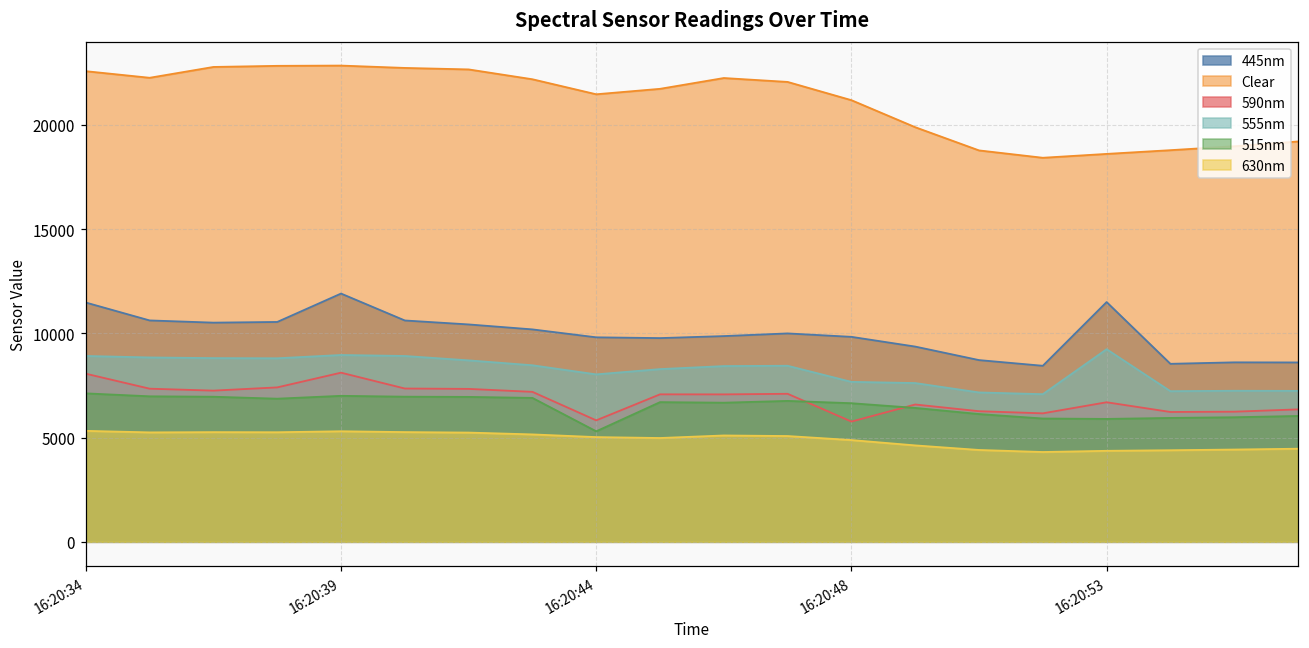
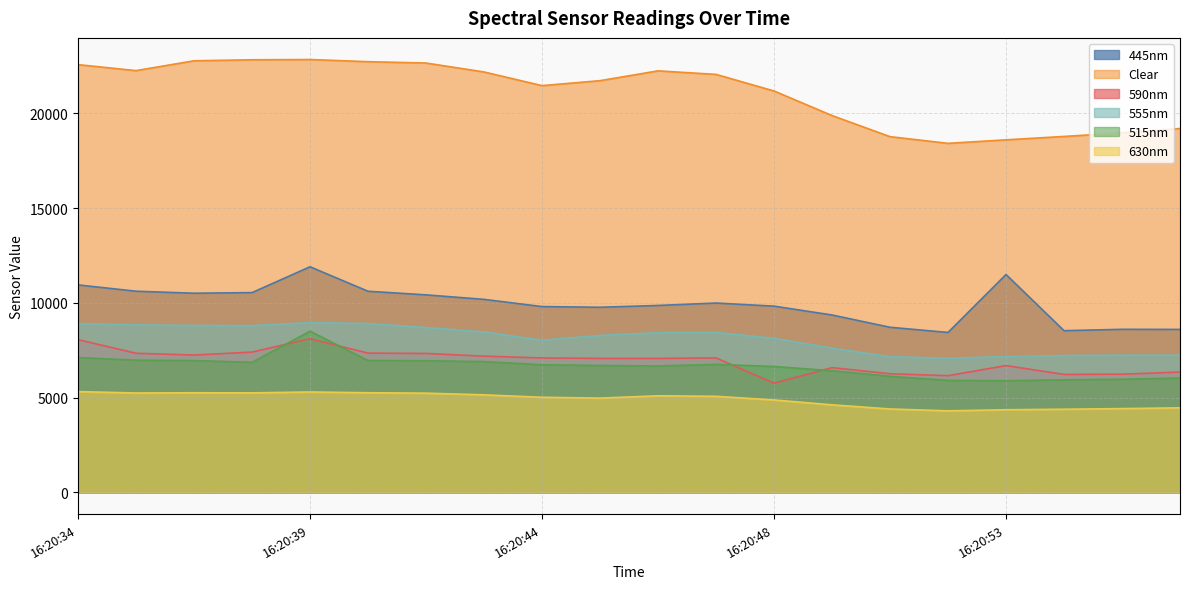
445nm, 16:20:34: 11500 -> 10900
515nm, 16:20:39: 7000 -> 8500
590nm, 16:20:44: 5800 -> 7100
515nm, 16:20:44: 5300 -> 6700
555nm, 16:20:48: 7700 -> 8100
555nm, 16:20:53: 9200 -> 7200
